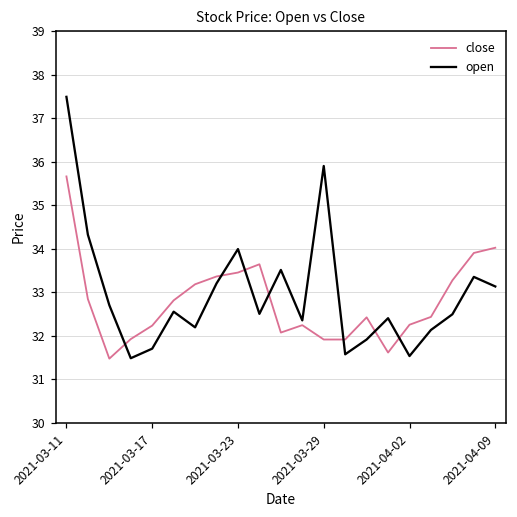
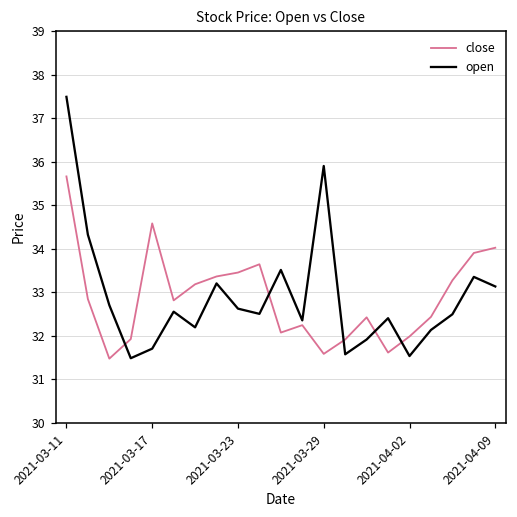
close, 2021-03-17: 32.2 -> 34.6
open, 2021-03-23: 34.0 -> 32.6
close, 2021-03-29: 31.9 -> 31.6
close, 2021-04-02: 32.3 -> 32.0
